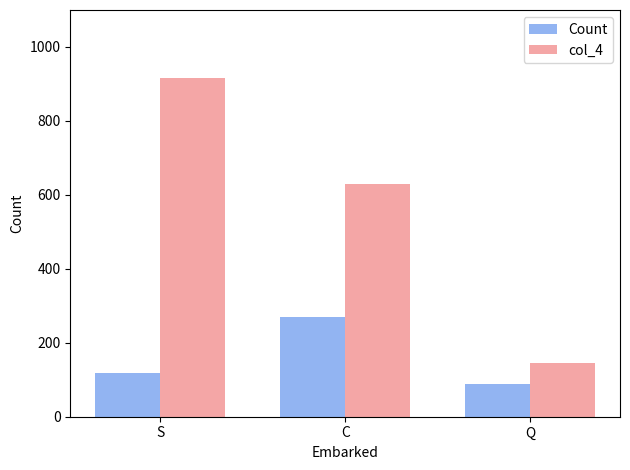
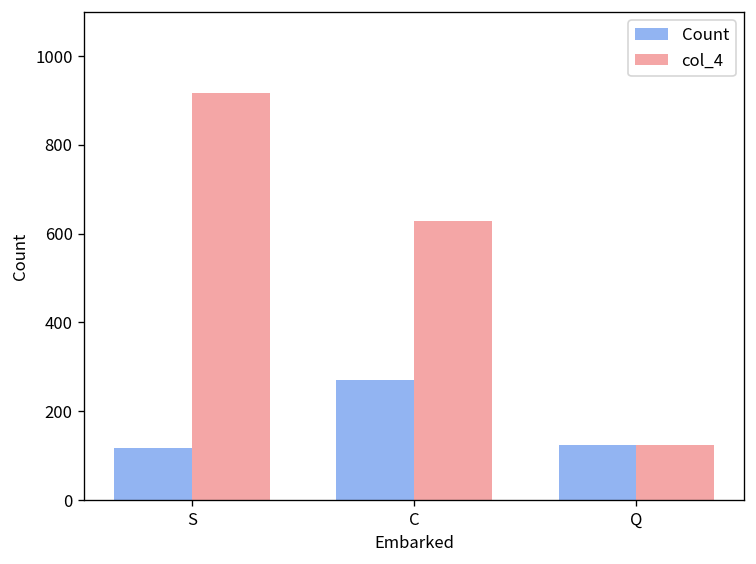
Count, Q: 90 -> 120
col_4, Q: 150 -> 120
